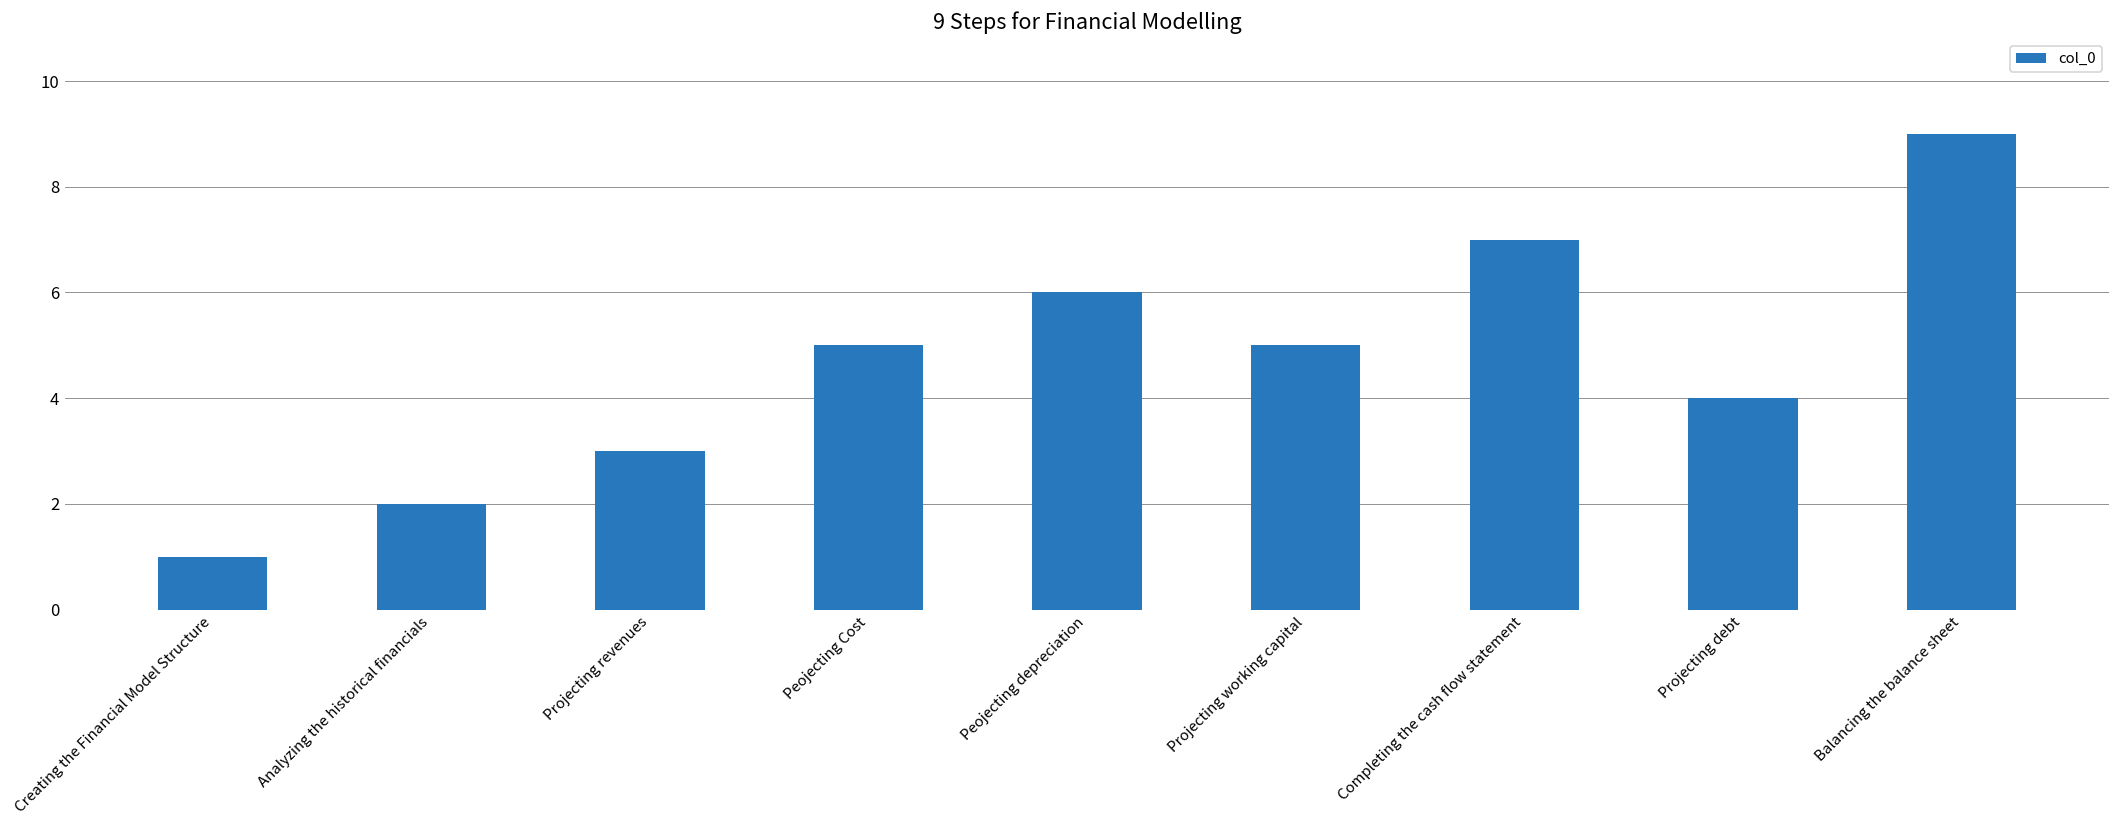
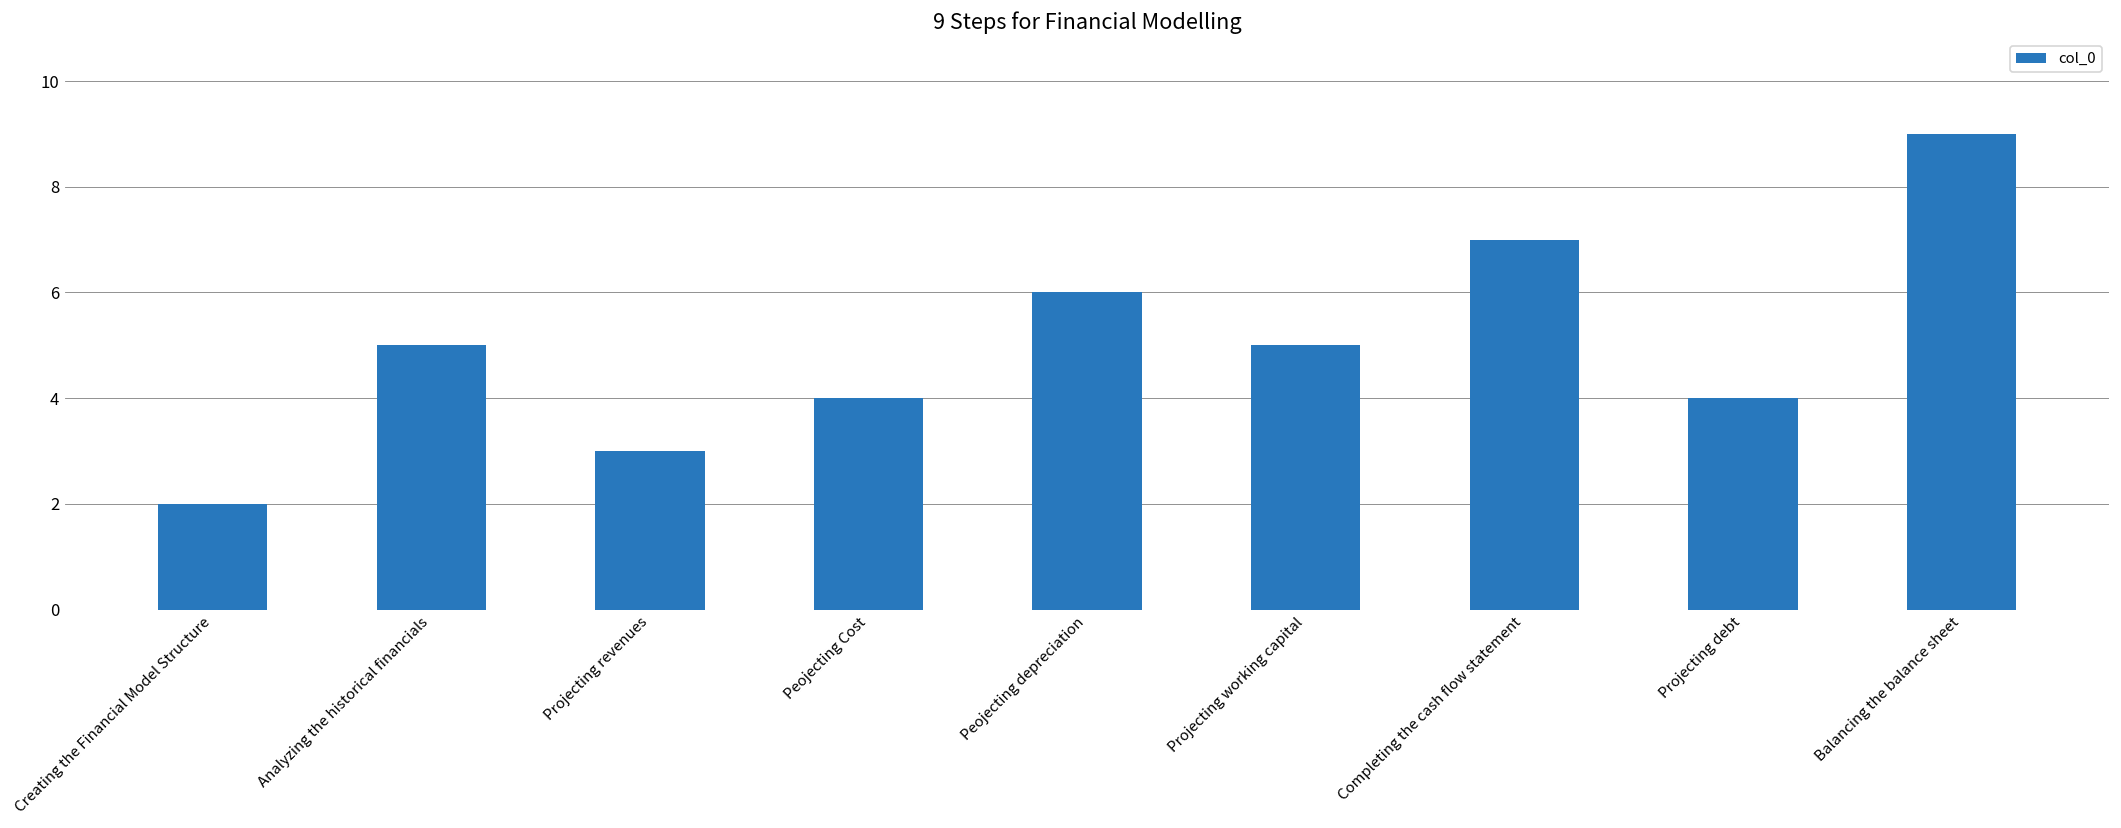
Creating the Financial Model Structure: 1 -> 2
Analyzing the historical financials: 2 -> 5
Peojecting Cost: 5 -> 4
